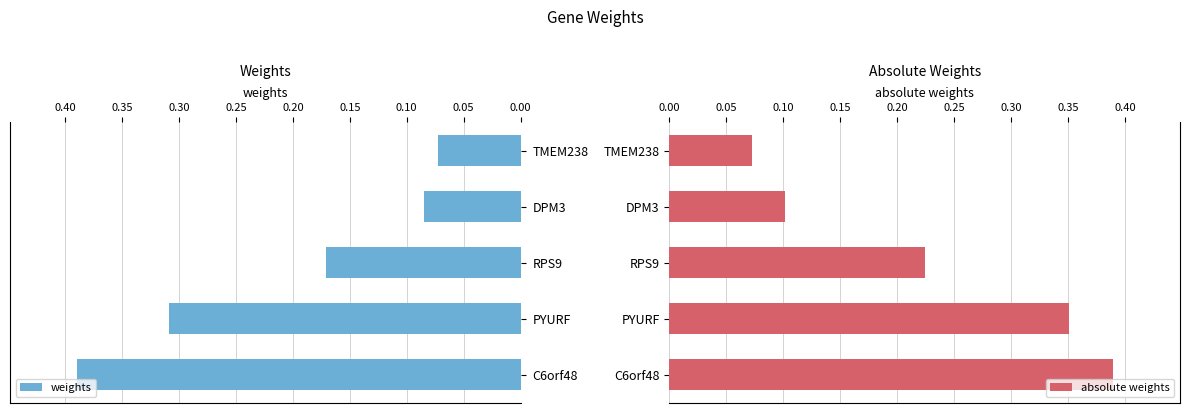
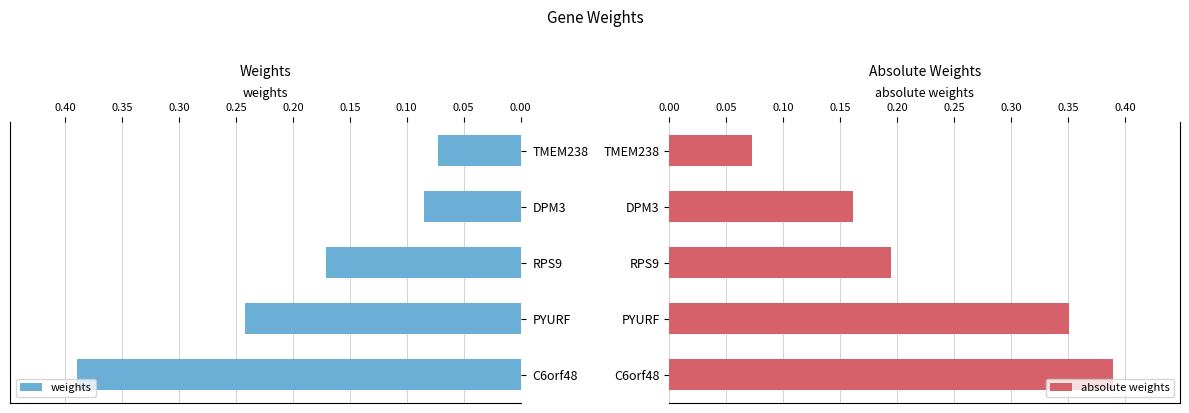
Weights, PYURF: 0.309 -> 0.242
Absolute Weights, DPM3: 0.101 -> 0.162
Absolute Weights, RPS9: 0.224 -> 0.194
